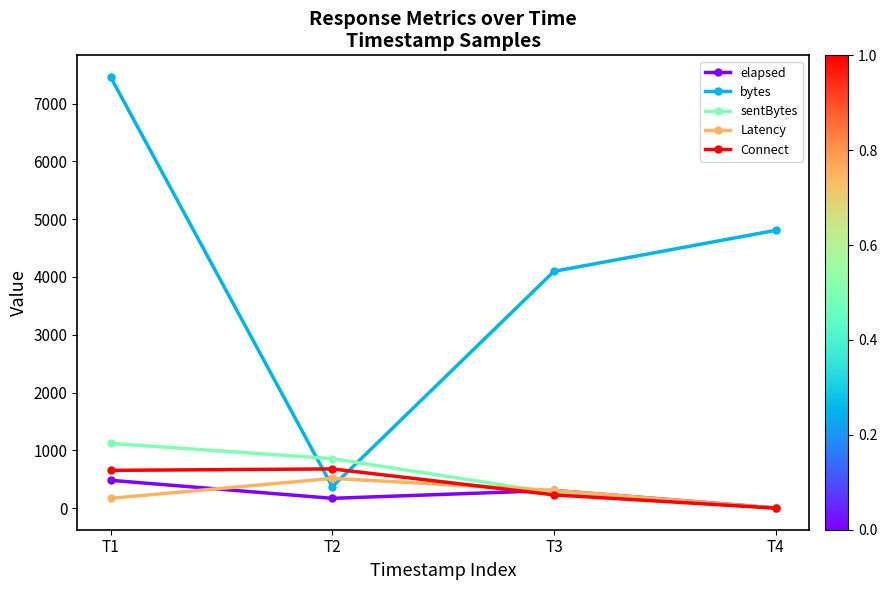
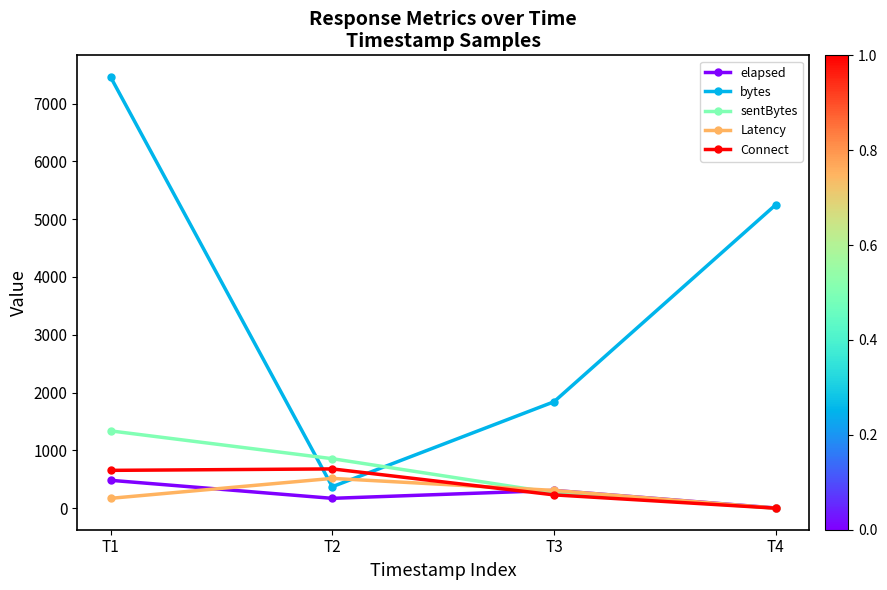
sentBytes, T1: 1100 -> 1300
bytes, T3: 4100 -> 1800
bytes, T4: 4800 -> 5300
